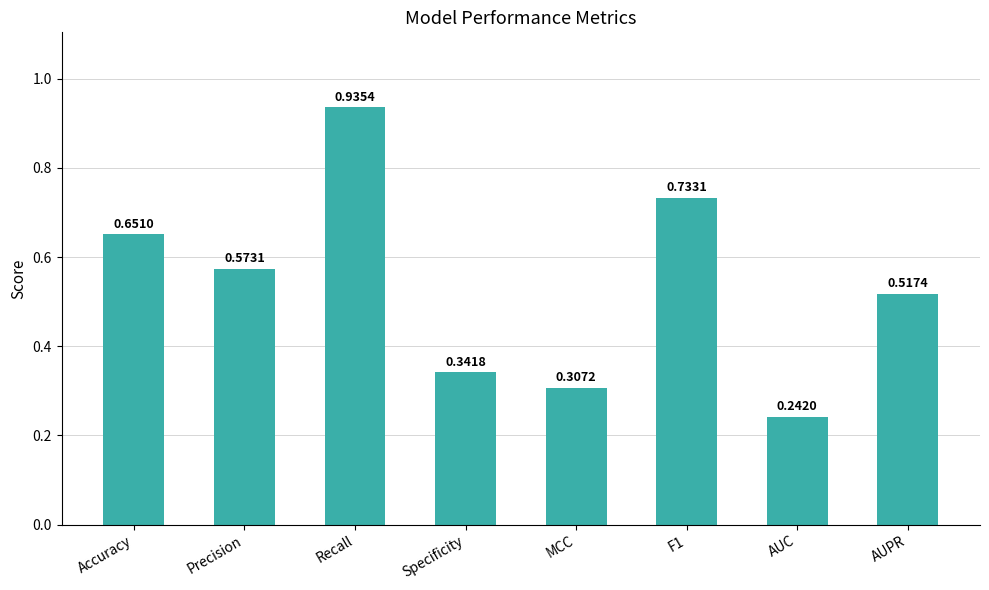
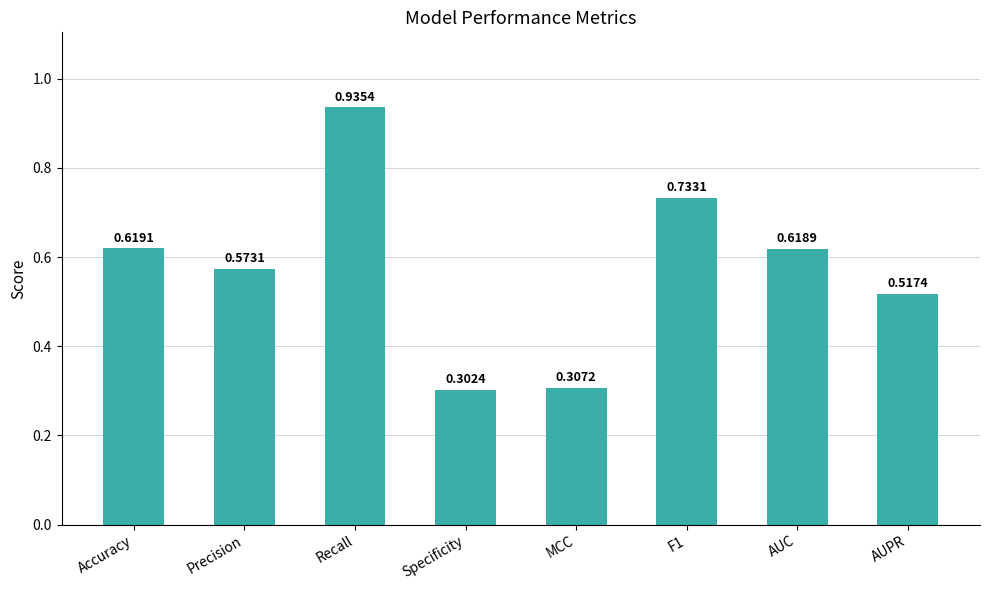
Accuracy: 0.6510 -> 0.6191
Specificity: 0.3418 -> 0.3024
AUC: 0.2420 -> 0.6189
